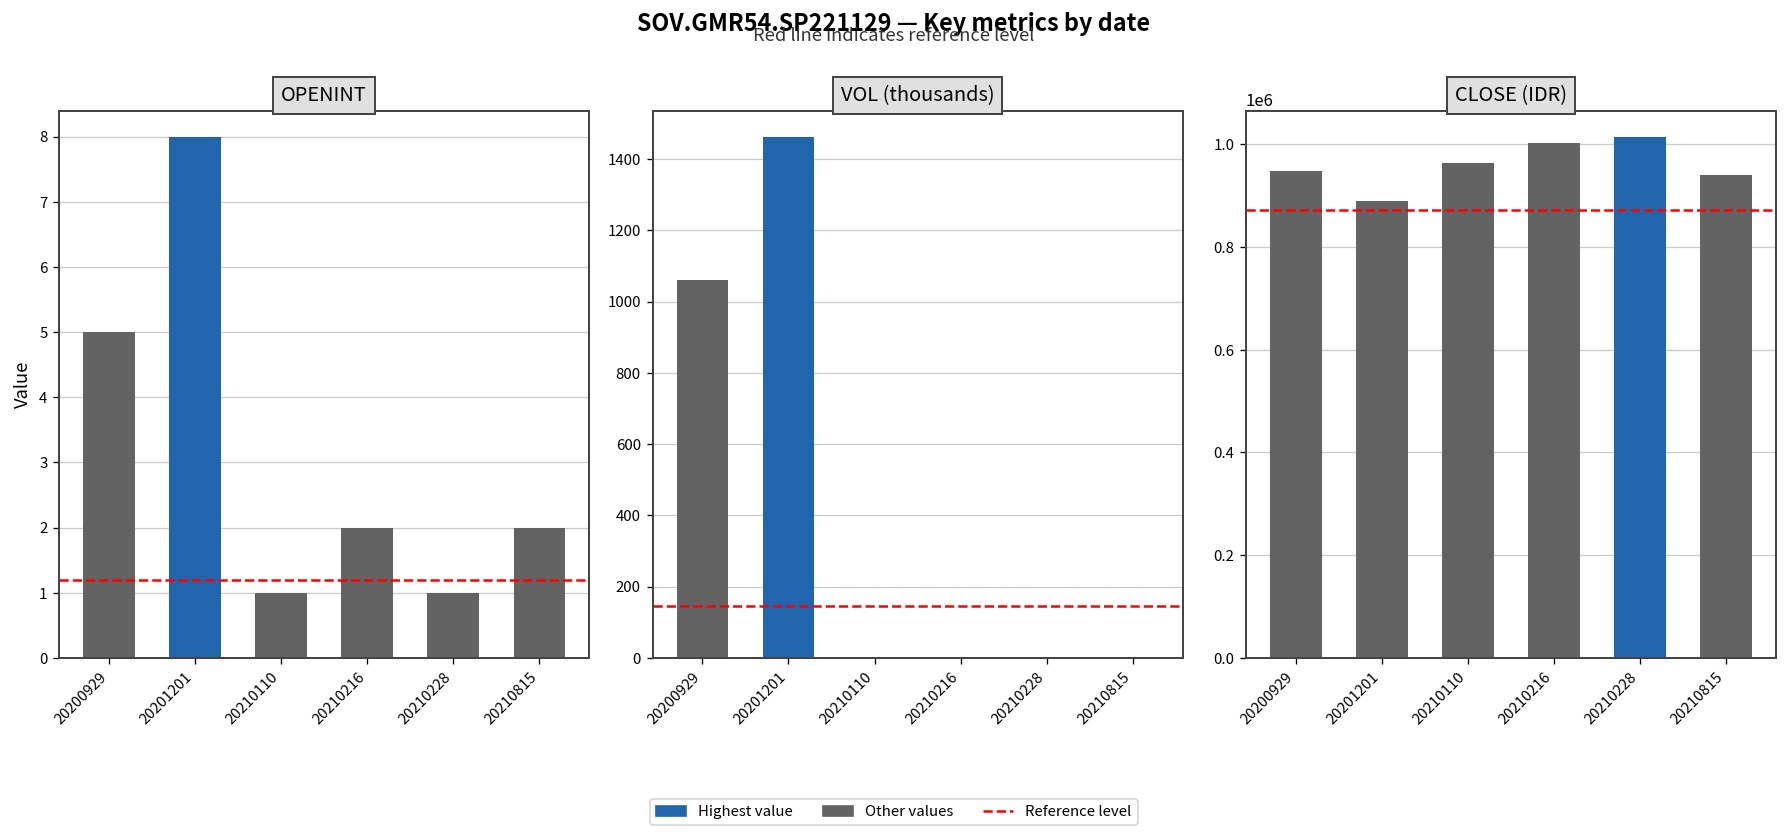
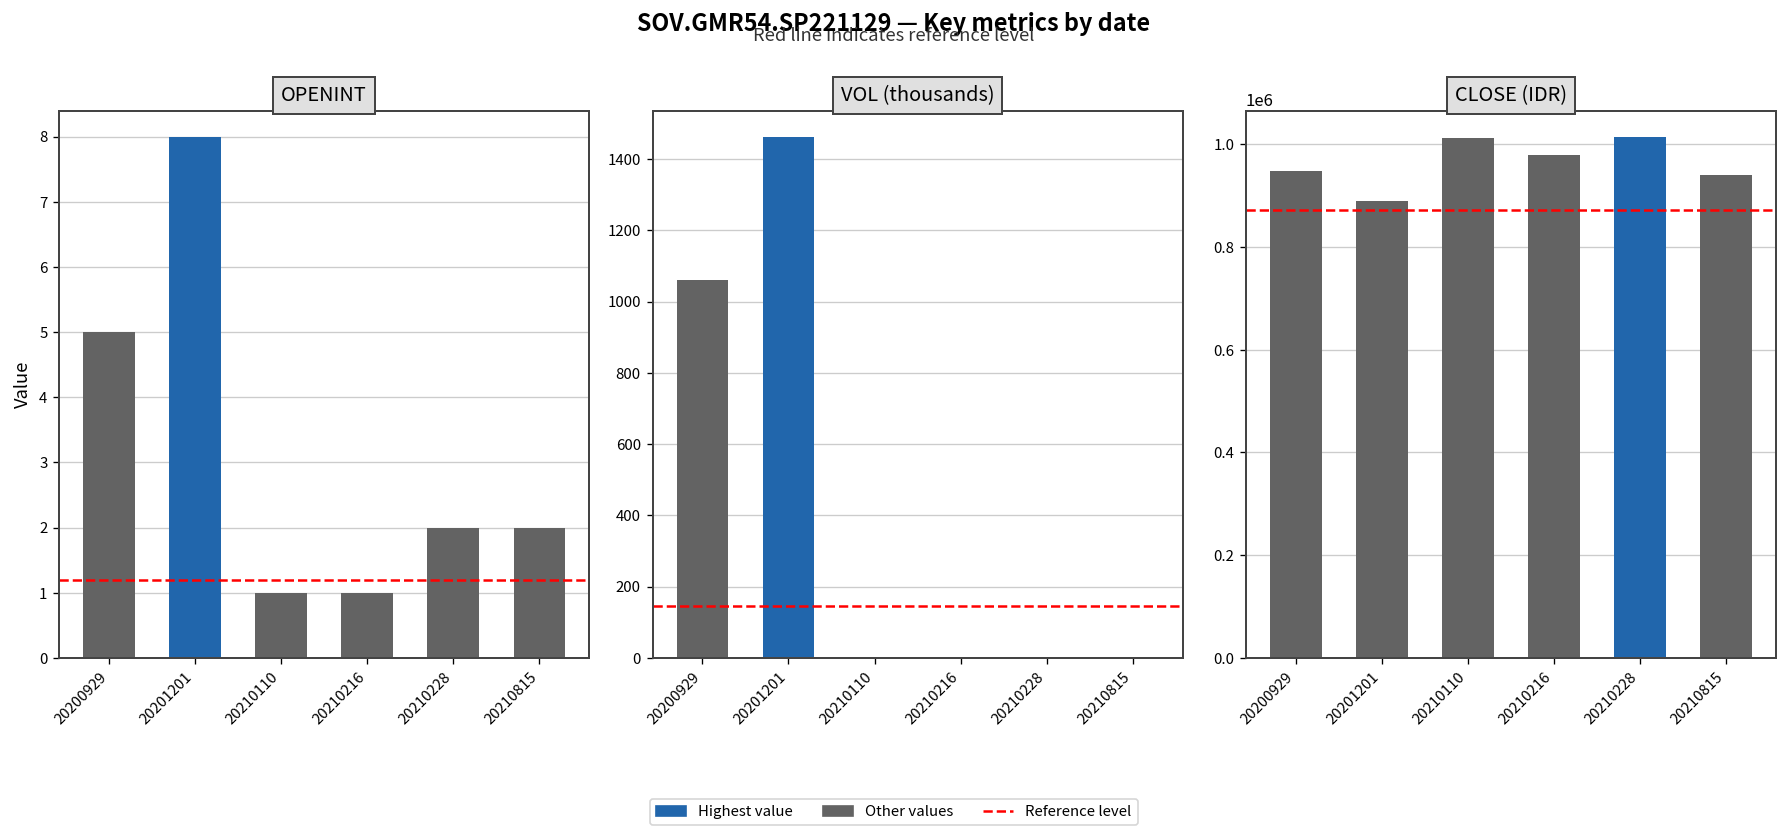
OPENINT, 20210216: 2 -> 1
OPENINT, 20210228: 1 -> 2
CLOSE (IDR), 20210110: 960000 -> 1010000
CLOSE (IDR), 20210216: 1000000 -> 980000
